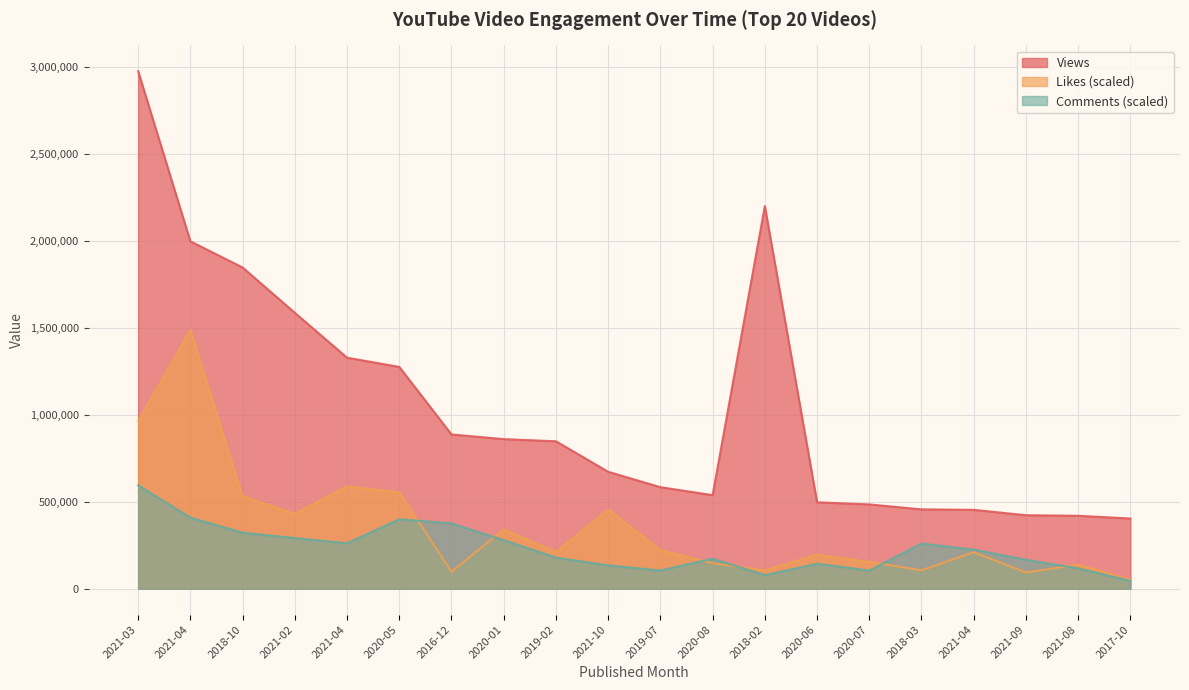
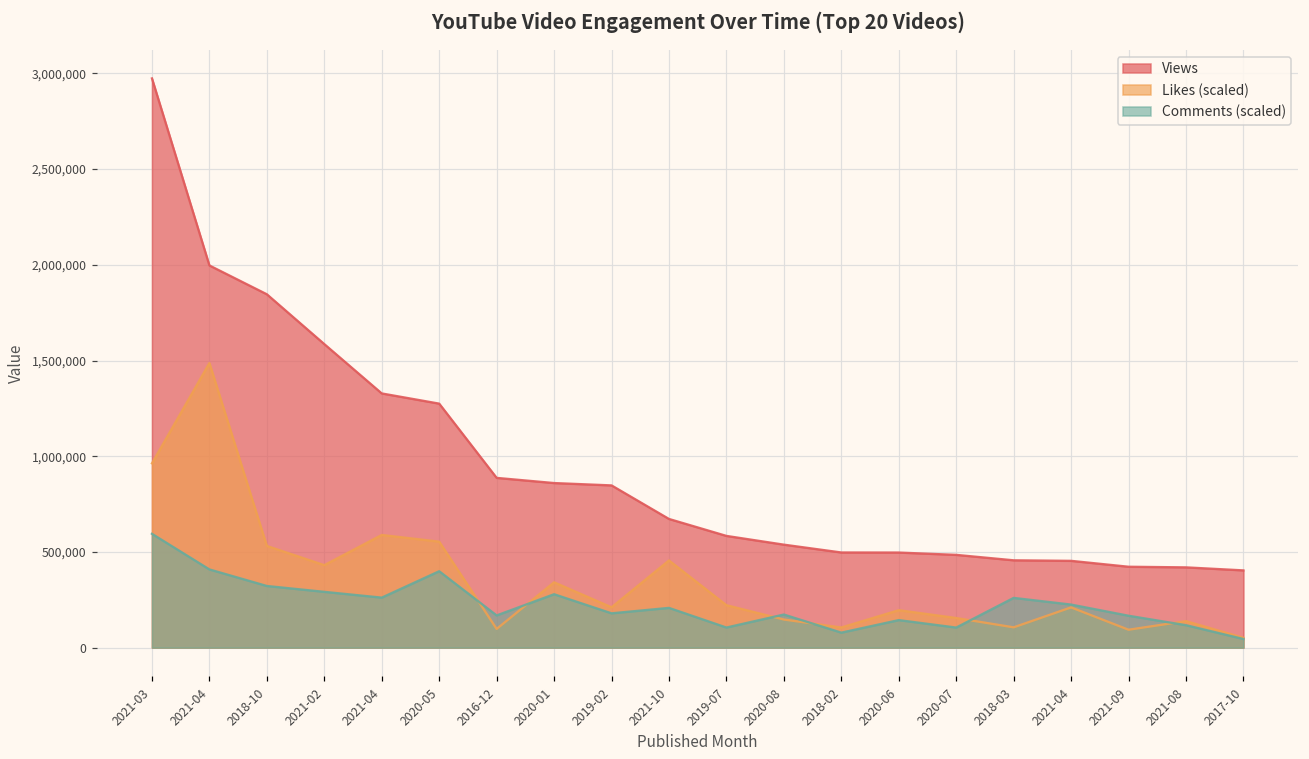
Comments (scaled), 2016-12: 380,000 -> 170,000
Comments (scaled), 2021-10: 130,000 -> 210,000
Views, 2018-02: 2,200,000 -> 500,000
